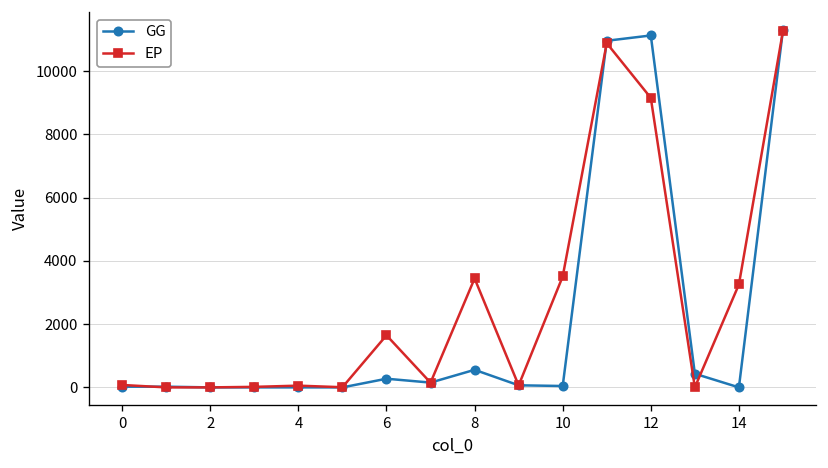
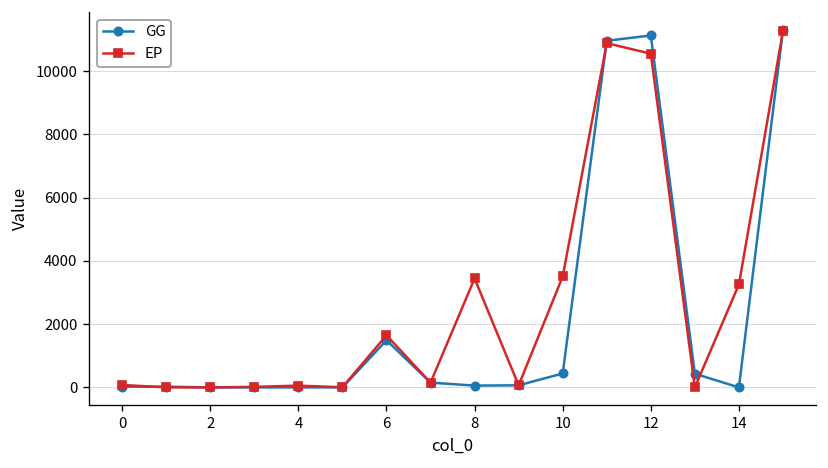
GG, 6: 300 -> 1500
GG, 8: 600 -> 100
GG, 10: 0 -> 400
EP, 12: 9200 -> 10500
